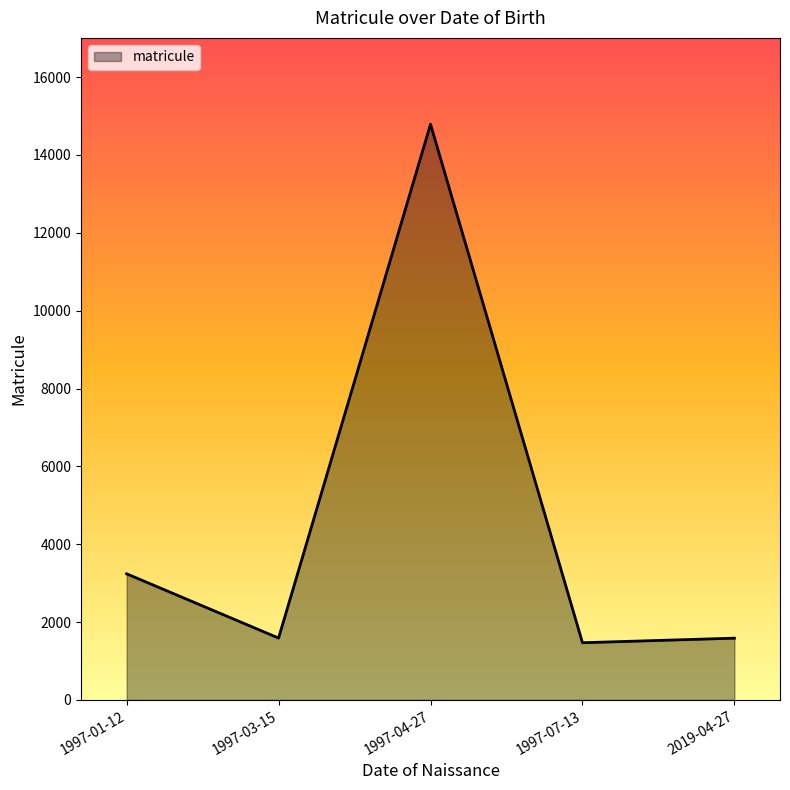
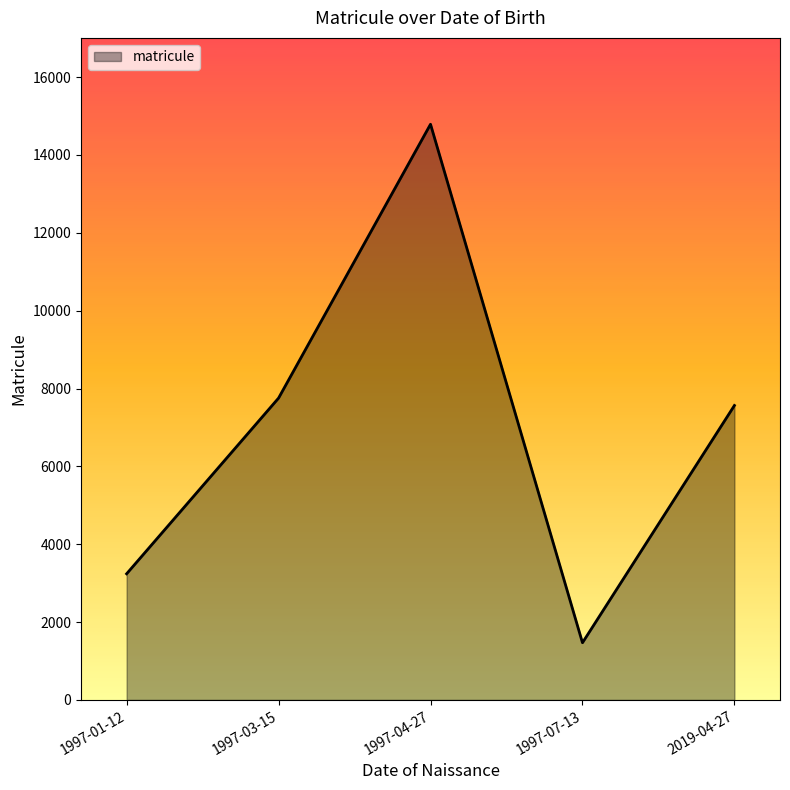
1997-03-15: 1600 -> 7800
2019-04-27: 1600 -> 7600
